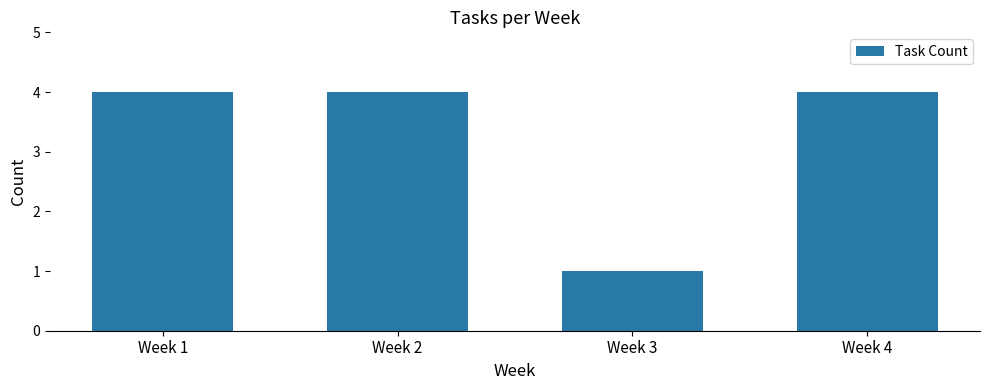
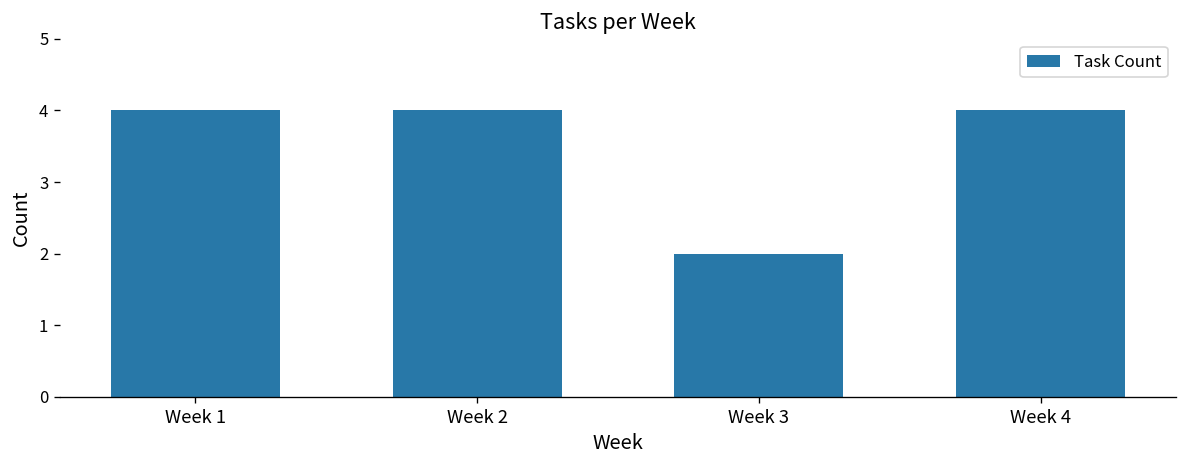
Week 3: 1 -> 2
